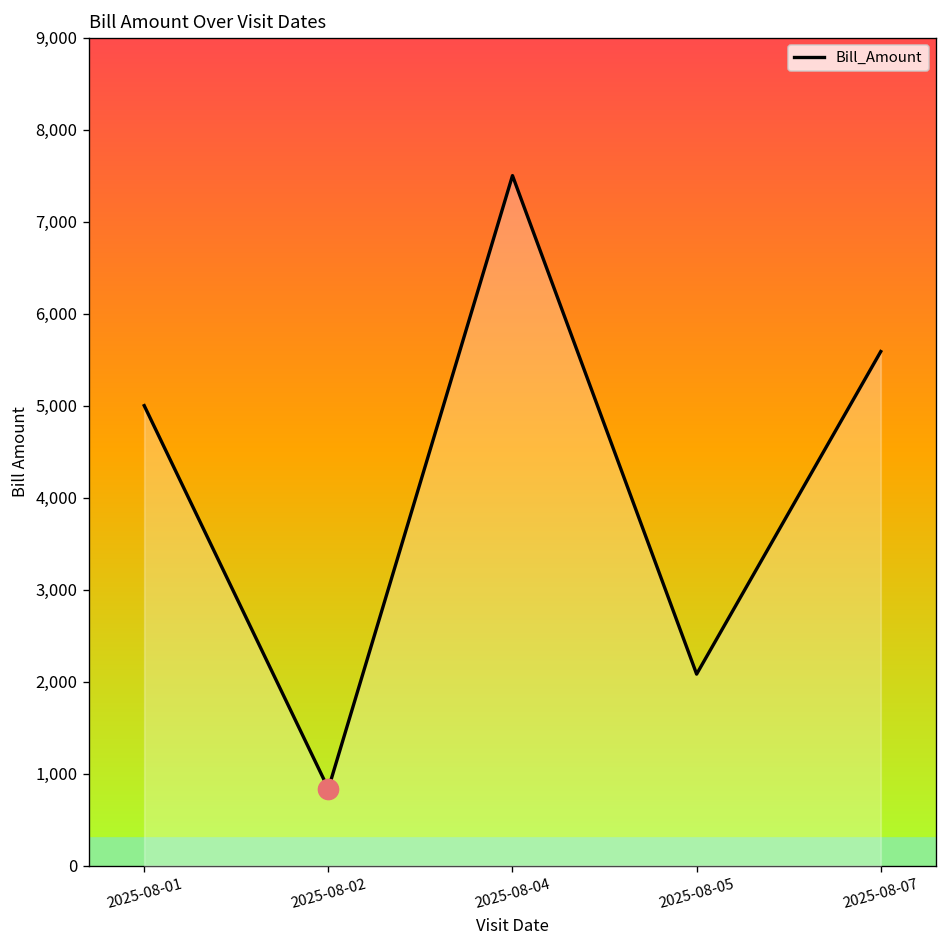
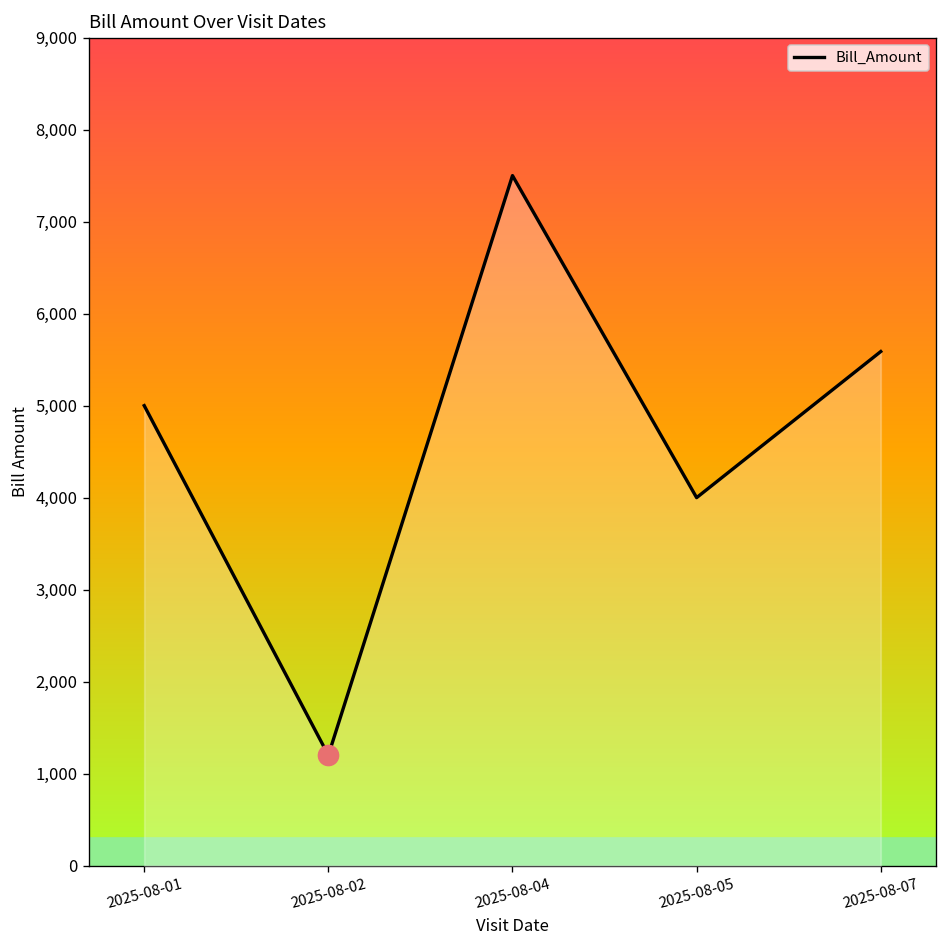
Bill_Amount, 2025-08-02: 800 -> 1,200
Bill_Amount, 2025-08-05: 2,100 -> 4,000
